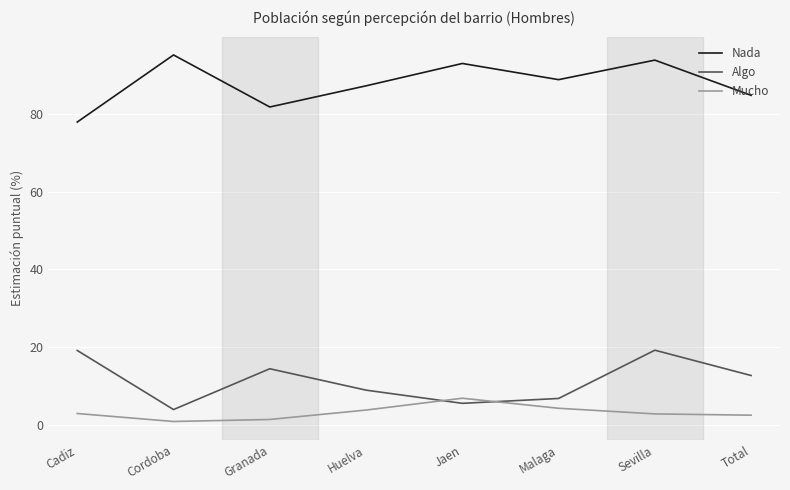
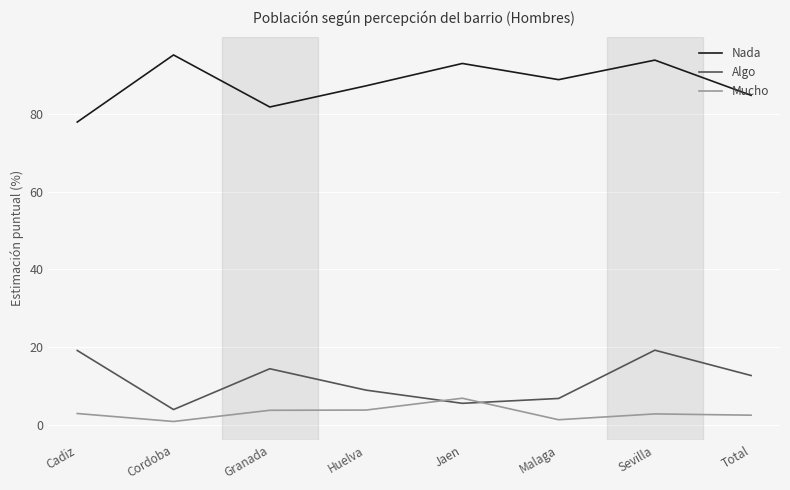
Mucho, Granada: 1 -> 4
Mucho, Malaga: 4 -> 1
